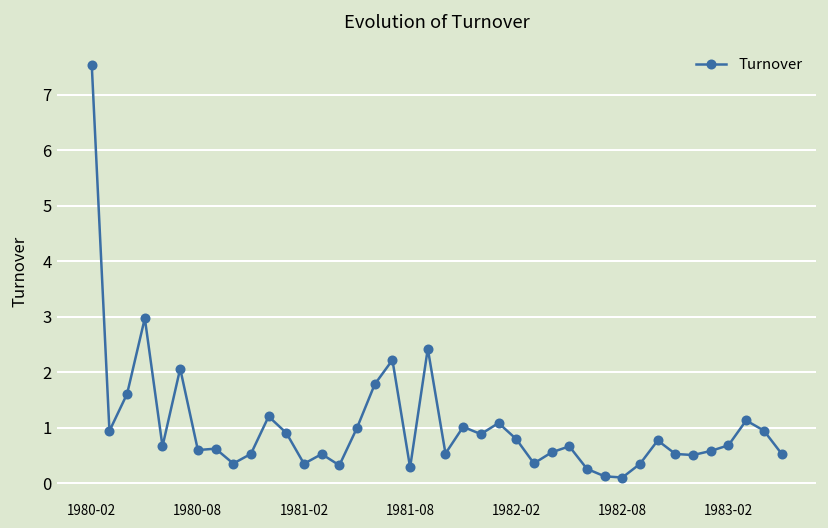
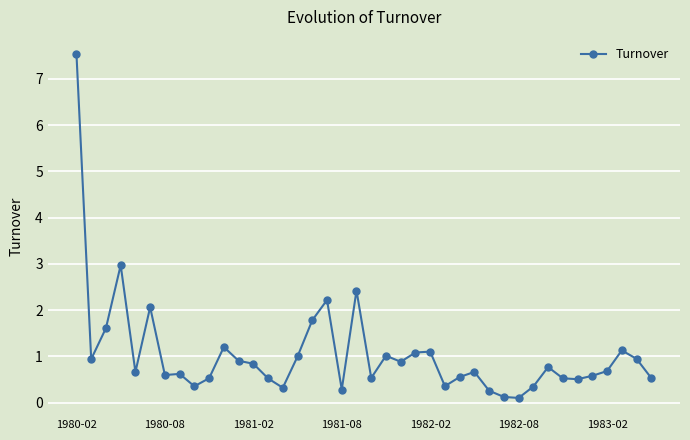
1981-02: 0.4 -> 0.8
1982-02: 0.8 -> 1.1
